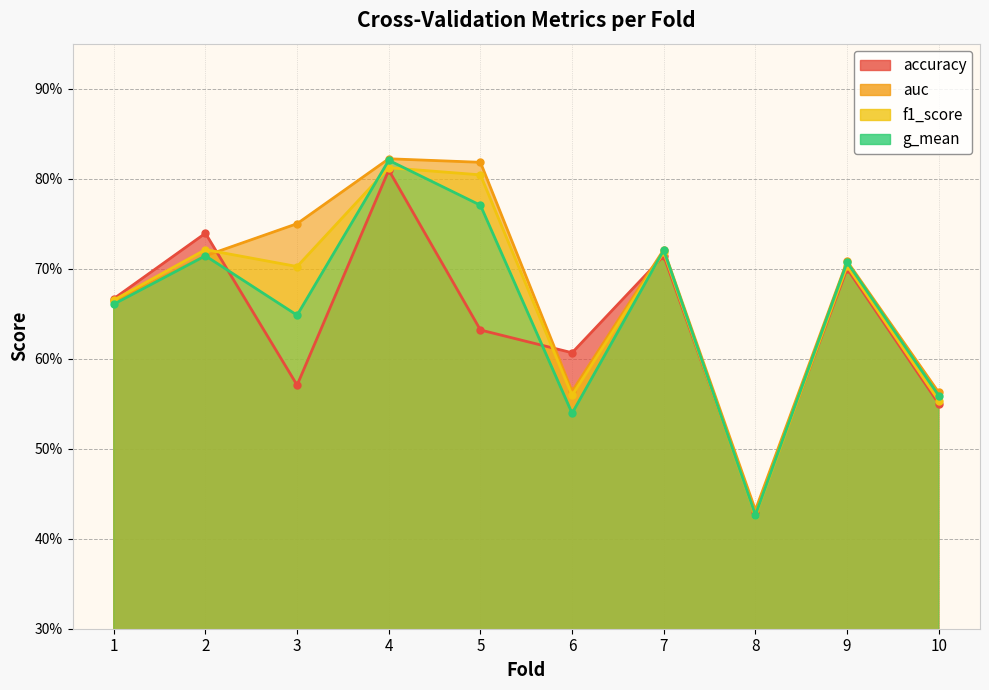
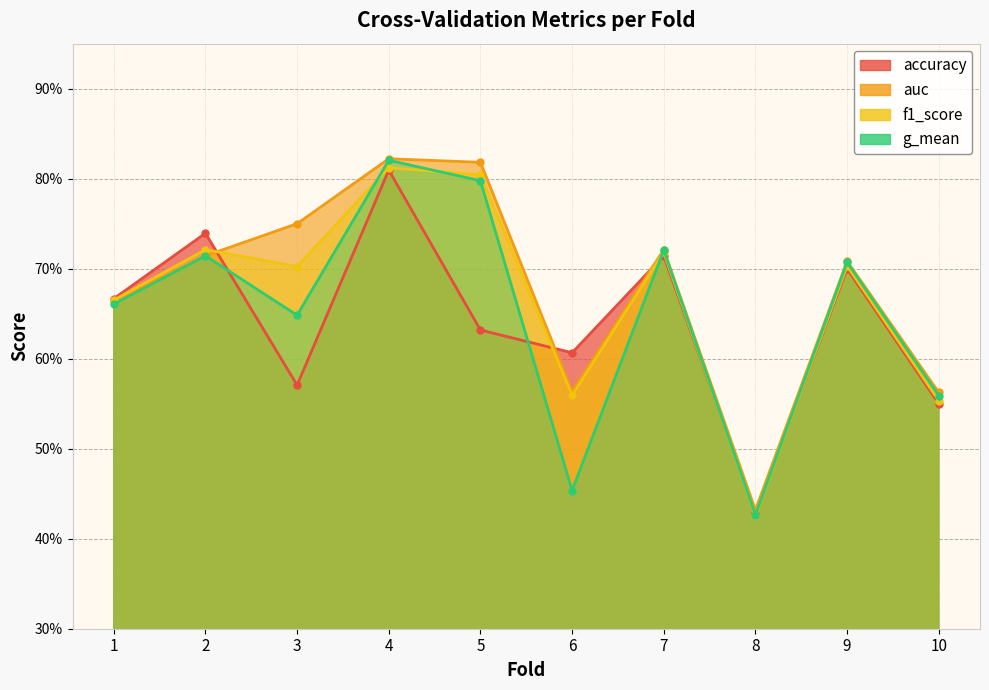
g_mean, 5: 77% -> 80%
g_mean, 6: 54% -> 45%
